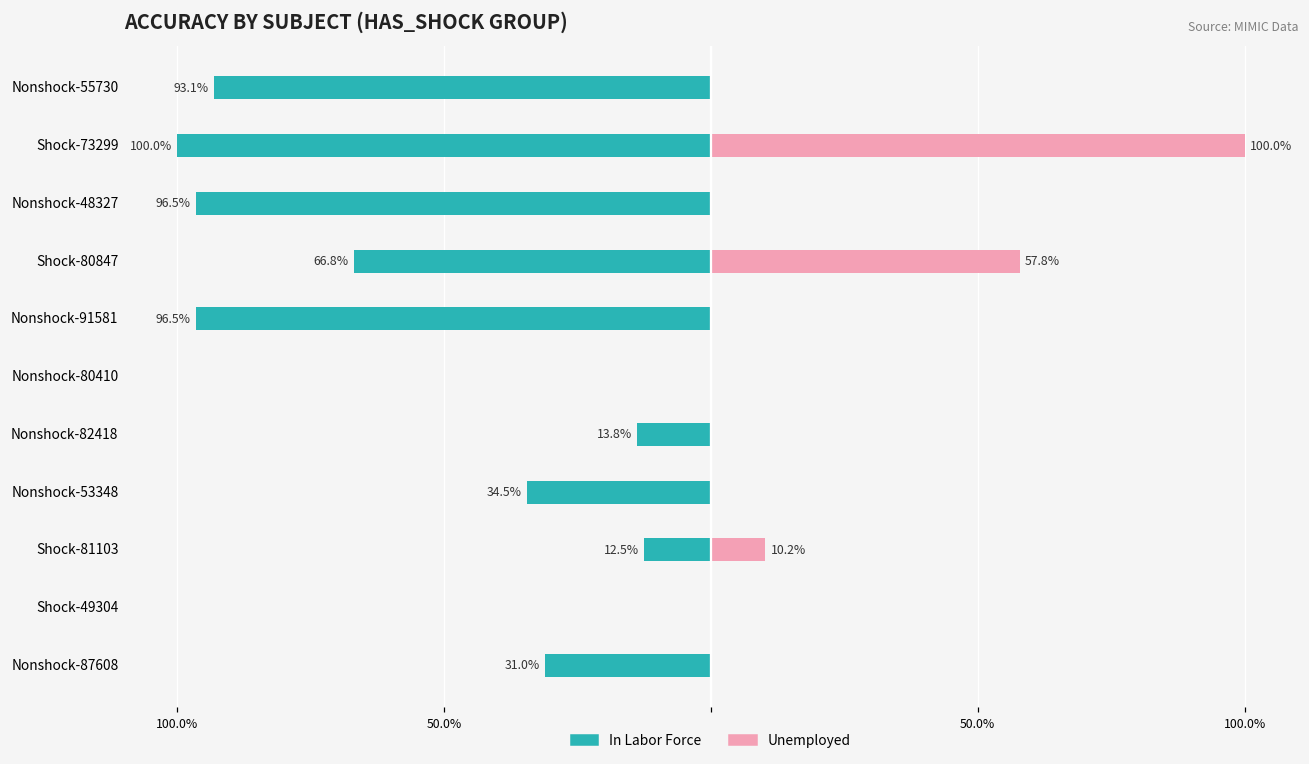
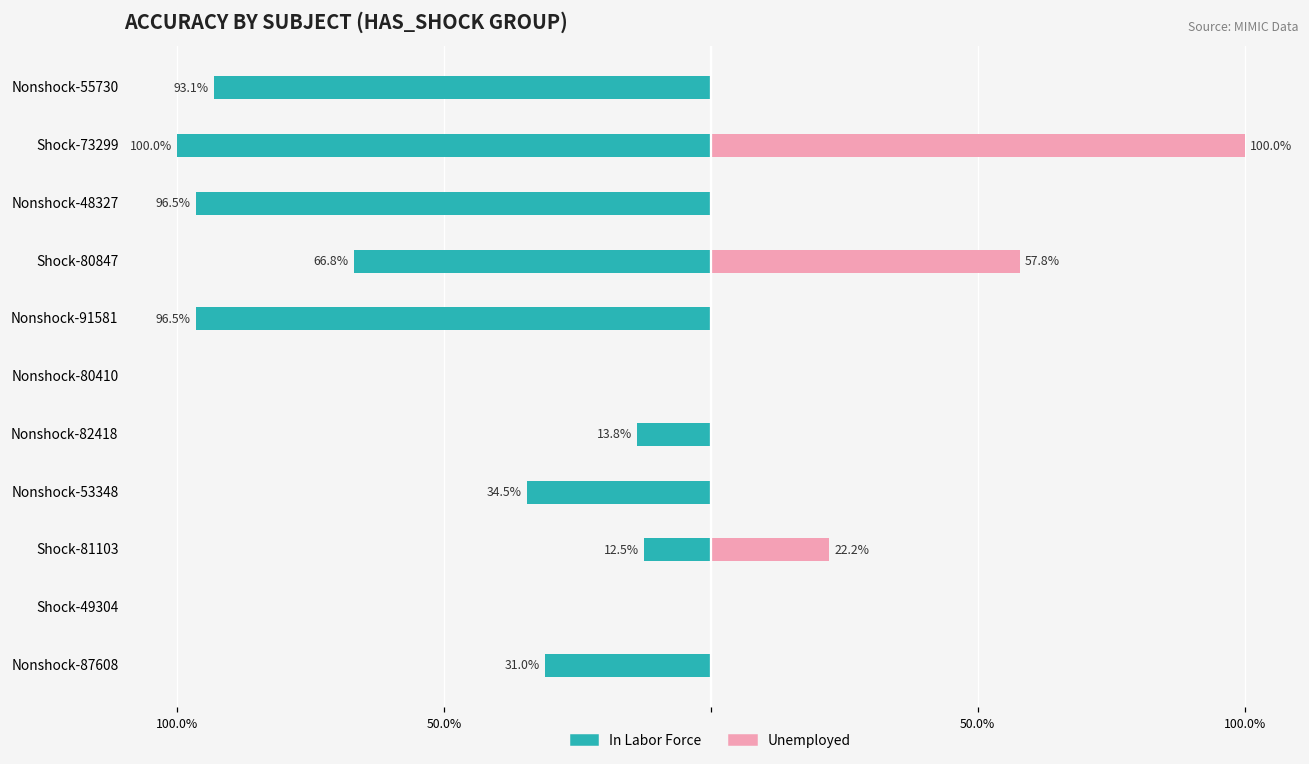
Unemployed, Shock-81103: 10.2% -> 22.2%
